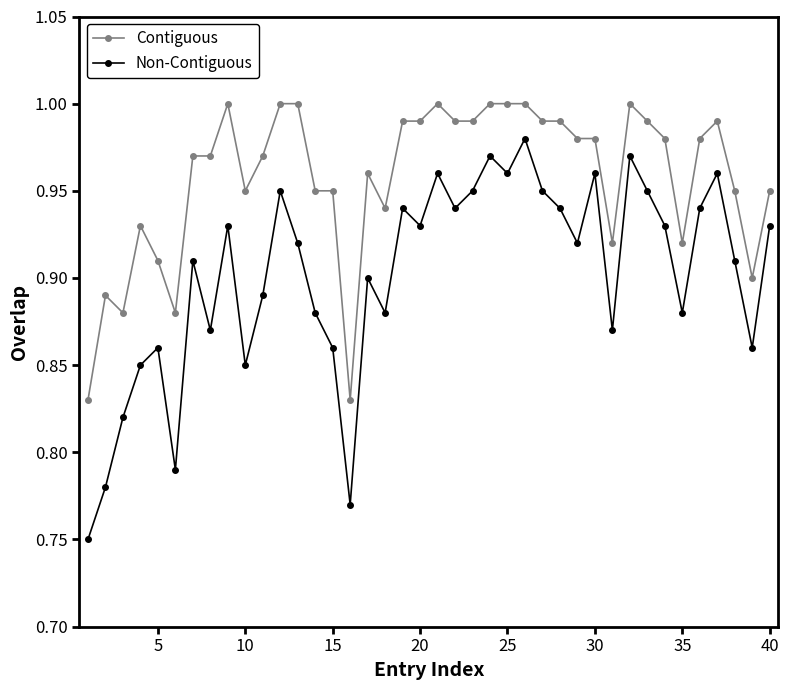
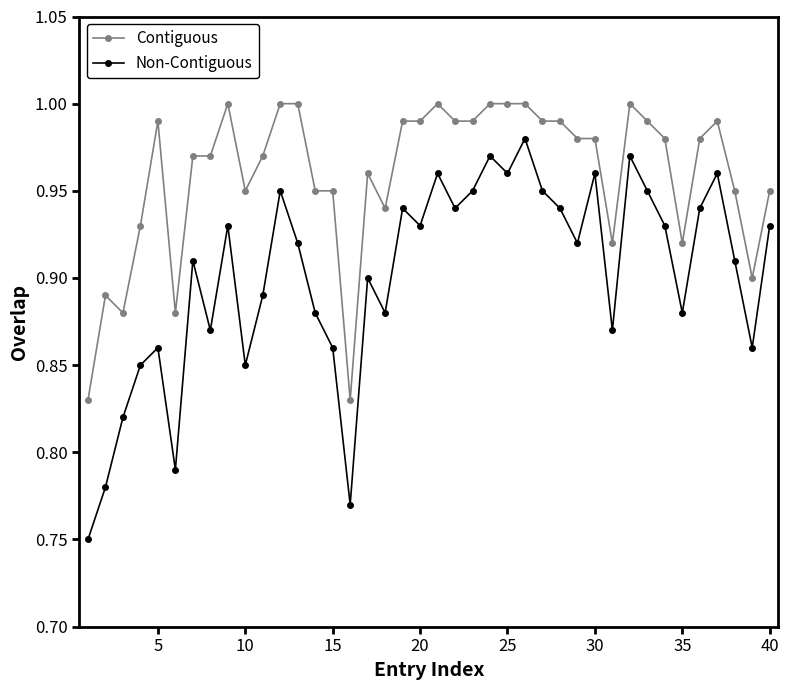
Contiguous, 5: 0.91 -> 0.99
